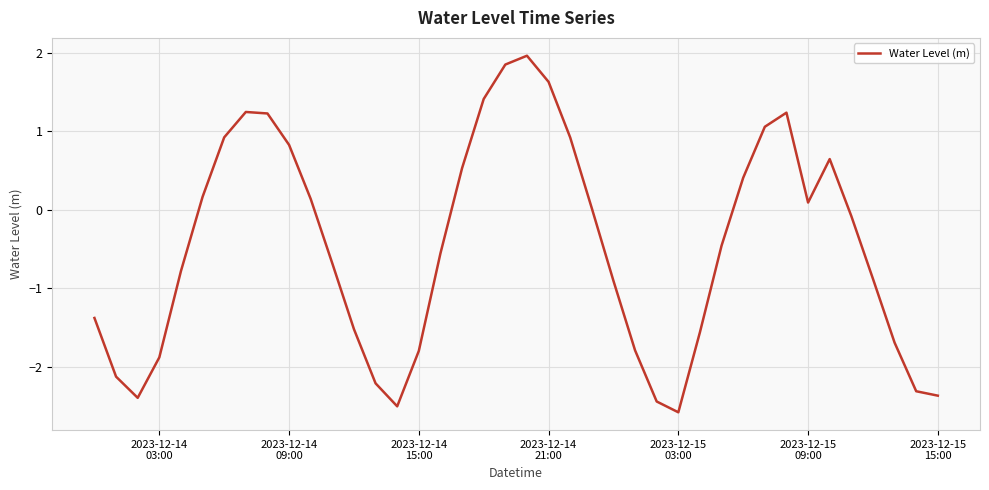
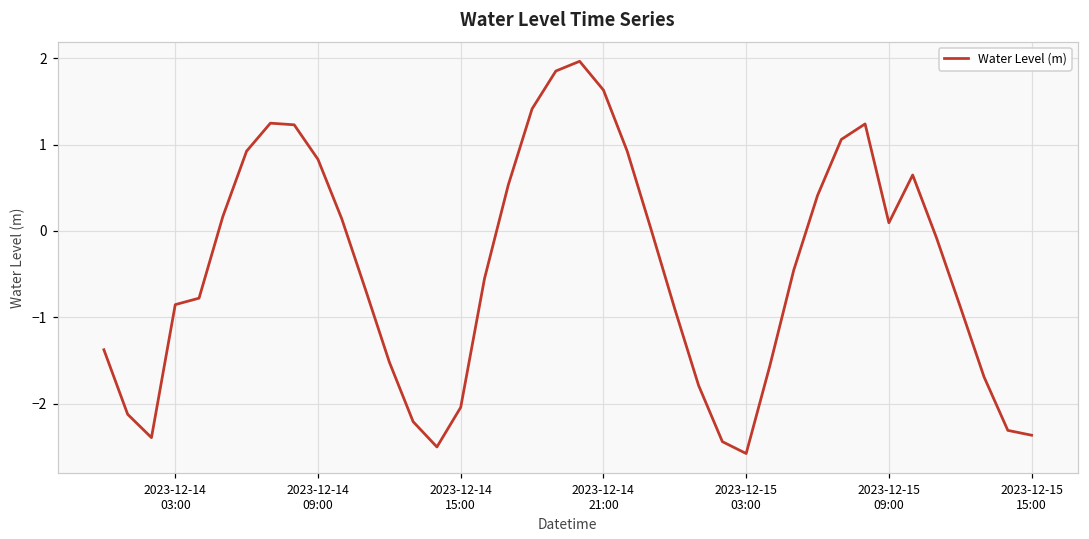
2023-12-14 03:00: -1.9 -> -0.9
2023-12-14 15:00: -1.8 -> -2.0
